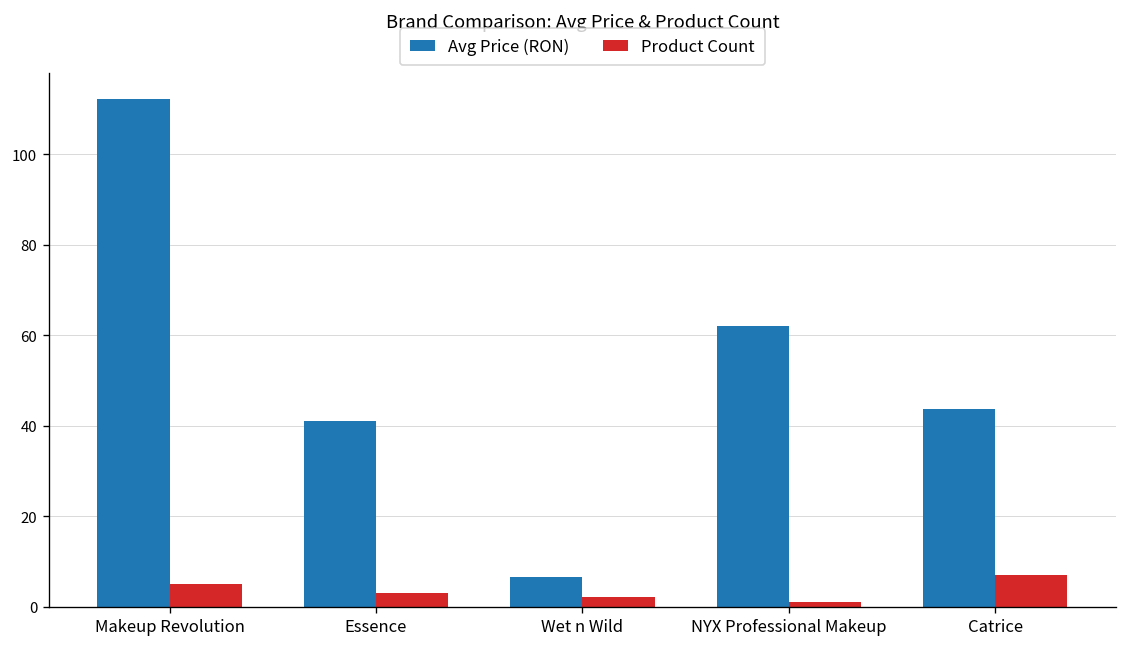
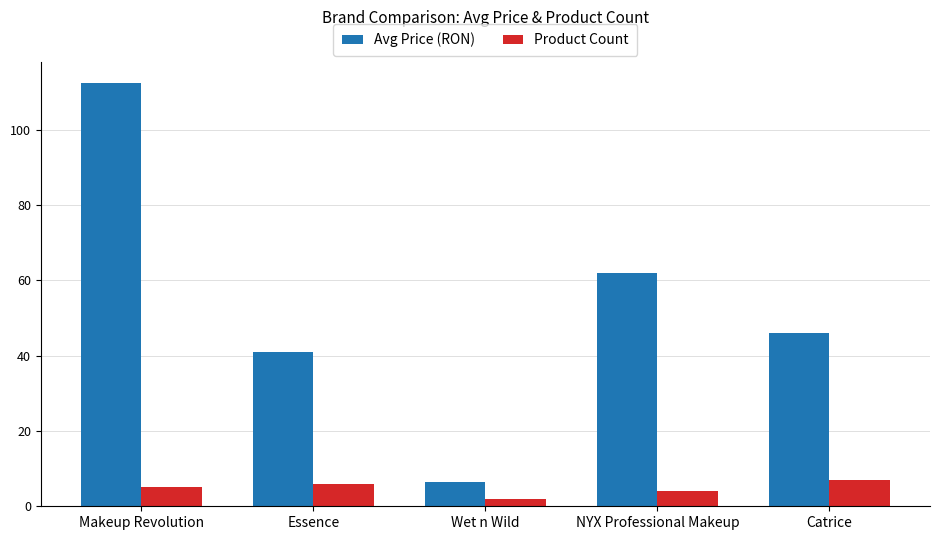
Product Count, Essence: 3 -> 6
Product Count, NYX Professional Makeup: 1 -> 4
Avg Price (RON), Catrice: 44 -> 46
